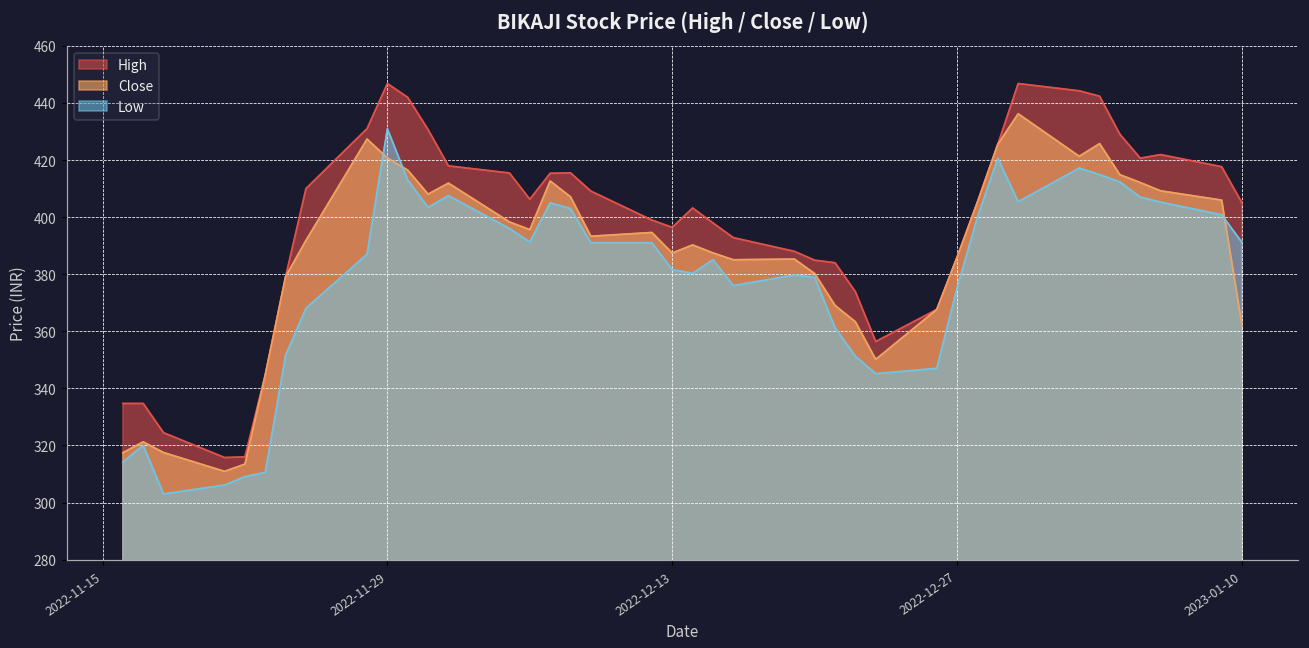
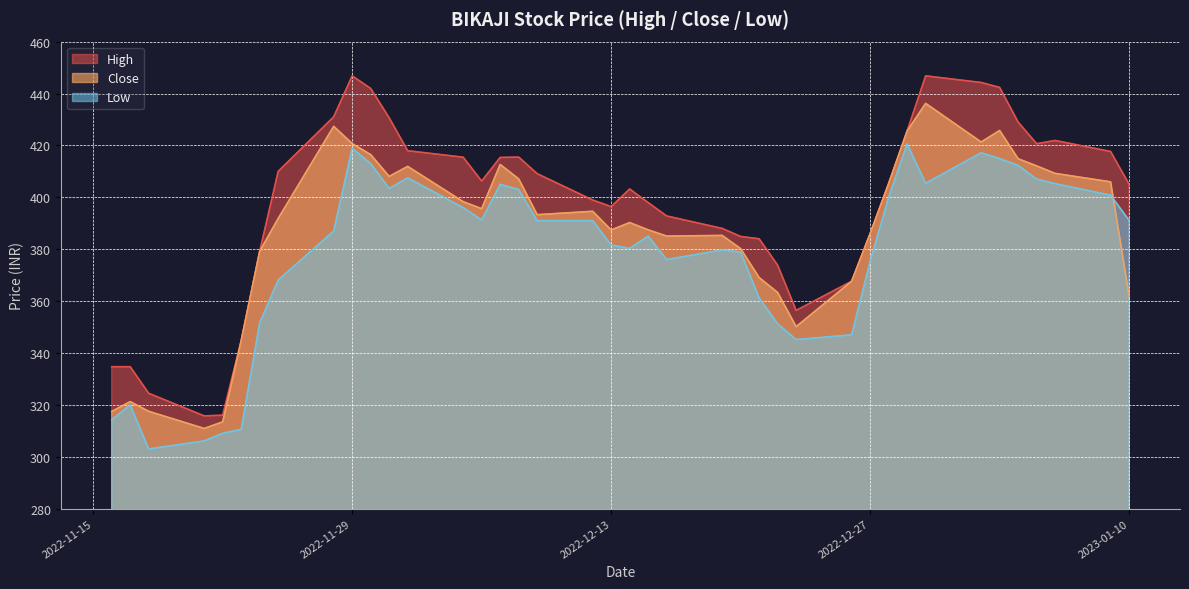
Low, 2022-11-29: 431 -> 419
